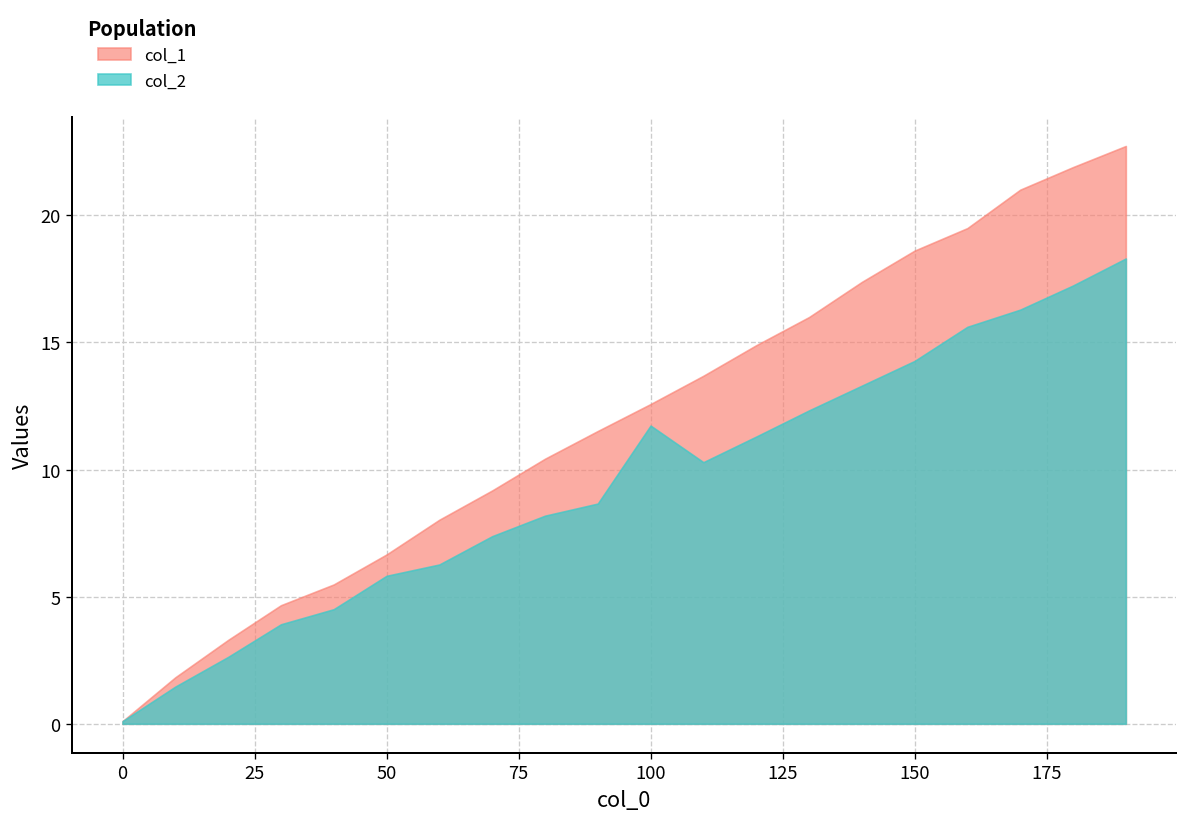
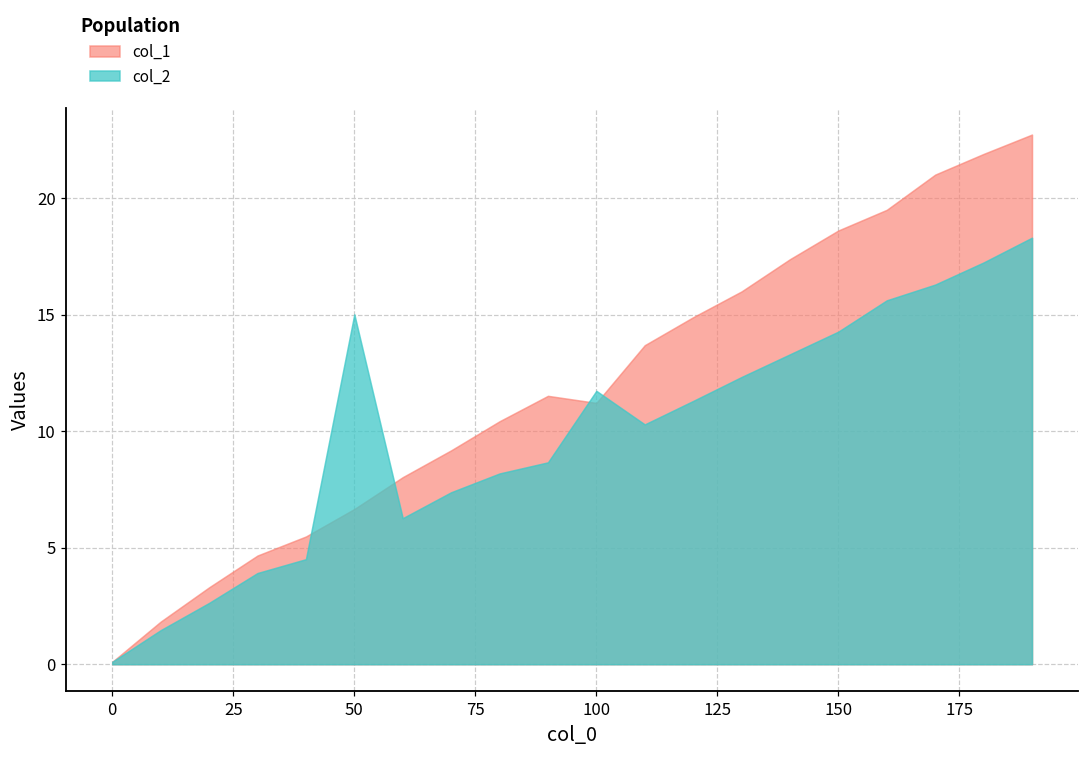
col_2, 50: 5.8 -> 15.0
col_1, 100: 12.6 -> 11.2
